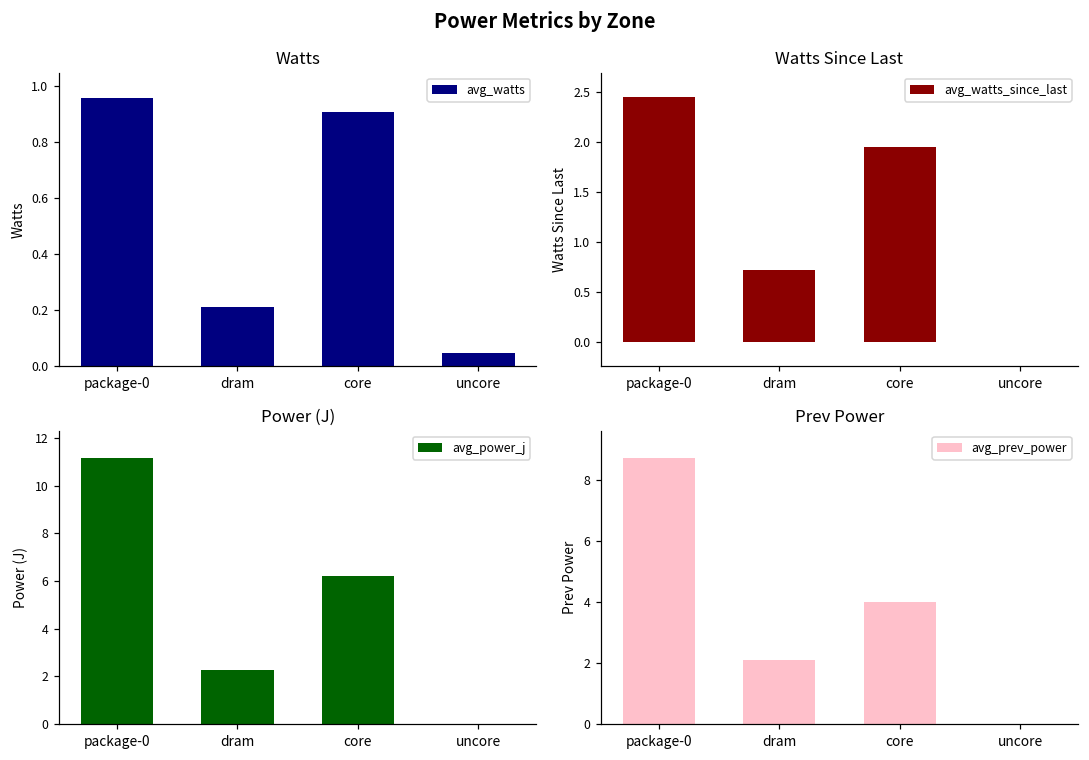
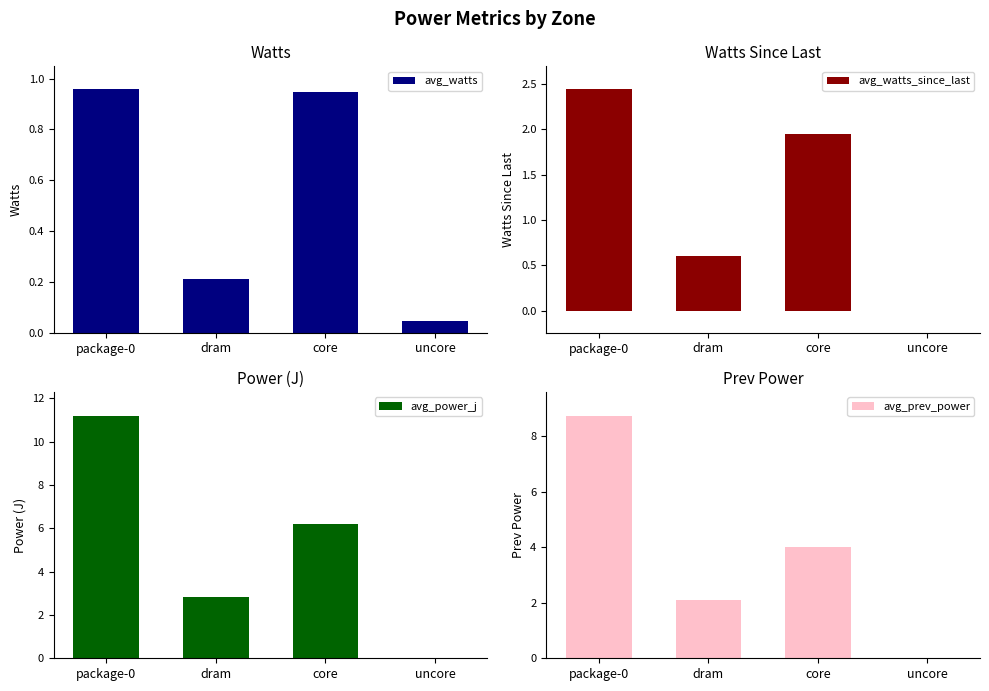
Watts, core: 0.91 -> 0.95
Watts Since Last, dram: 0.7 -> 0.6
Power (J), dram: 2.3 -> 2.8
